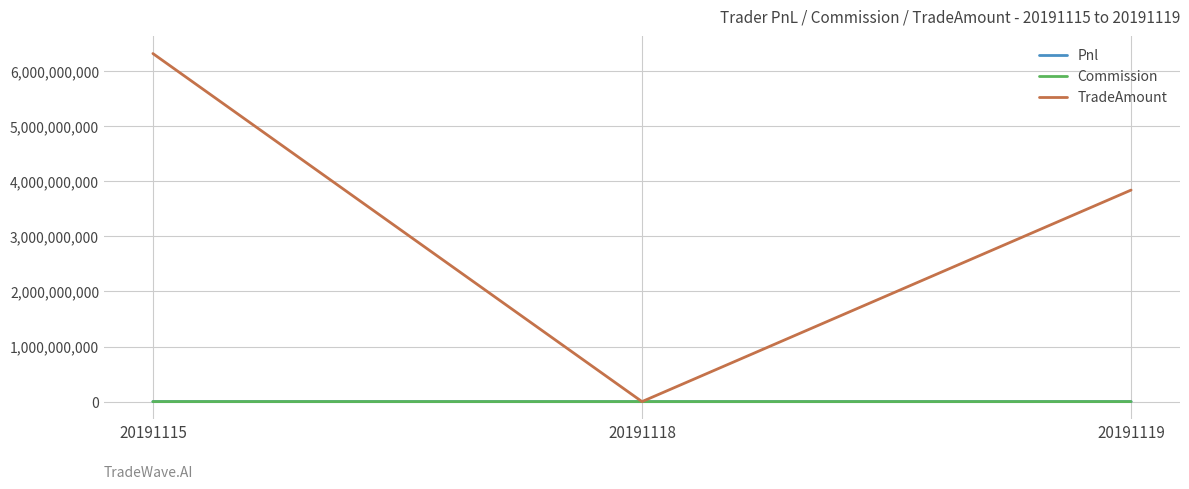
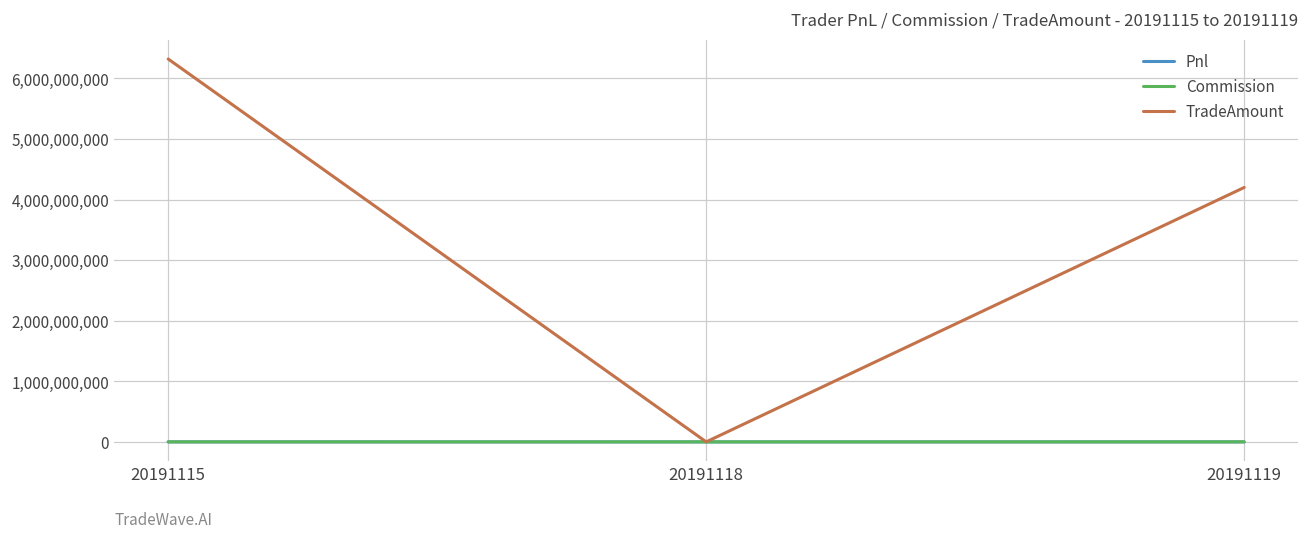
TradeAmount, 20191119: 3,800,000,000 -> 4,200,000,000
